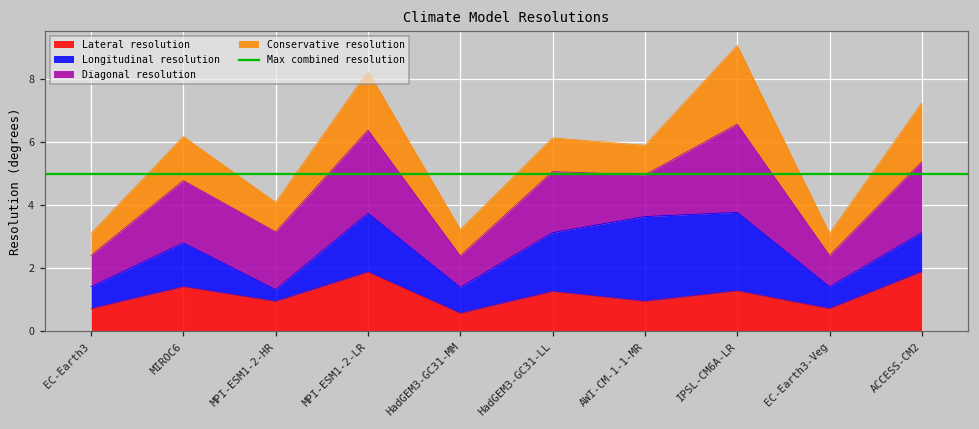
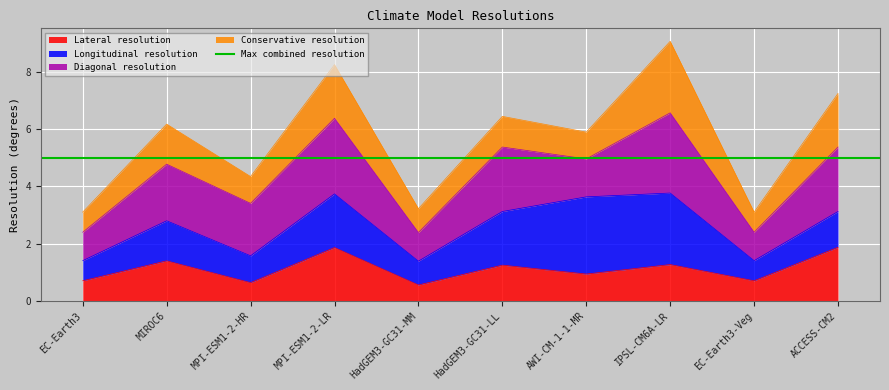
Lateral resolution, MPI-ESM1-2-HR: 0.9 -> 0.6
Longitudinal resolution, MPI-ESM1-2-HR: 0.4 -> 0.9
Diagonal resolution, HadGEM3-GC31-LL: 1.9 -> 2.3
